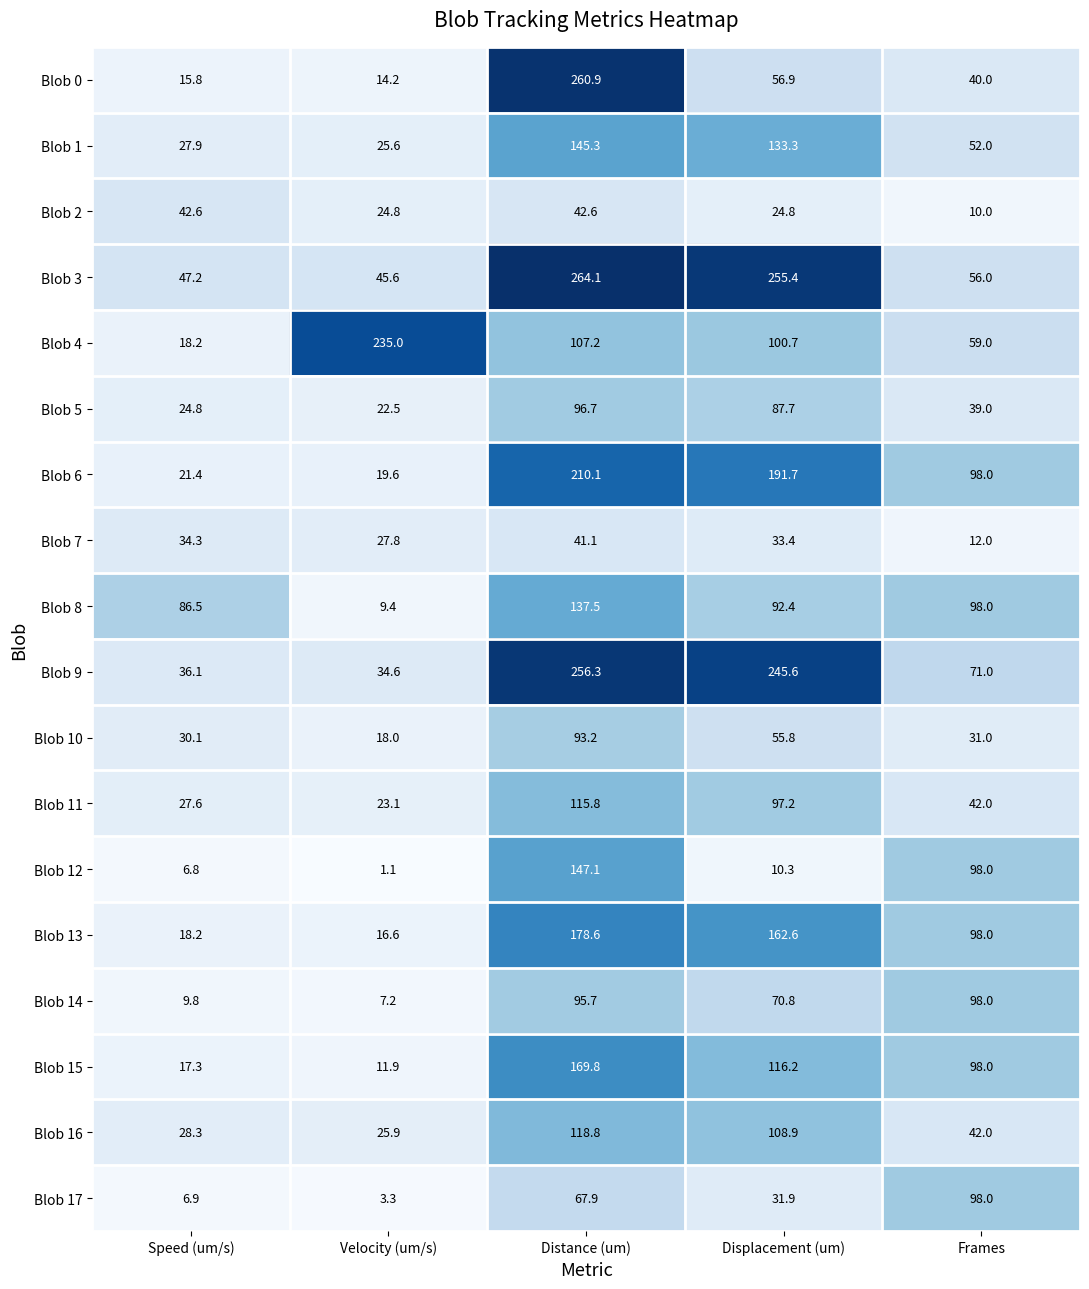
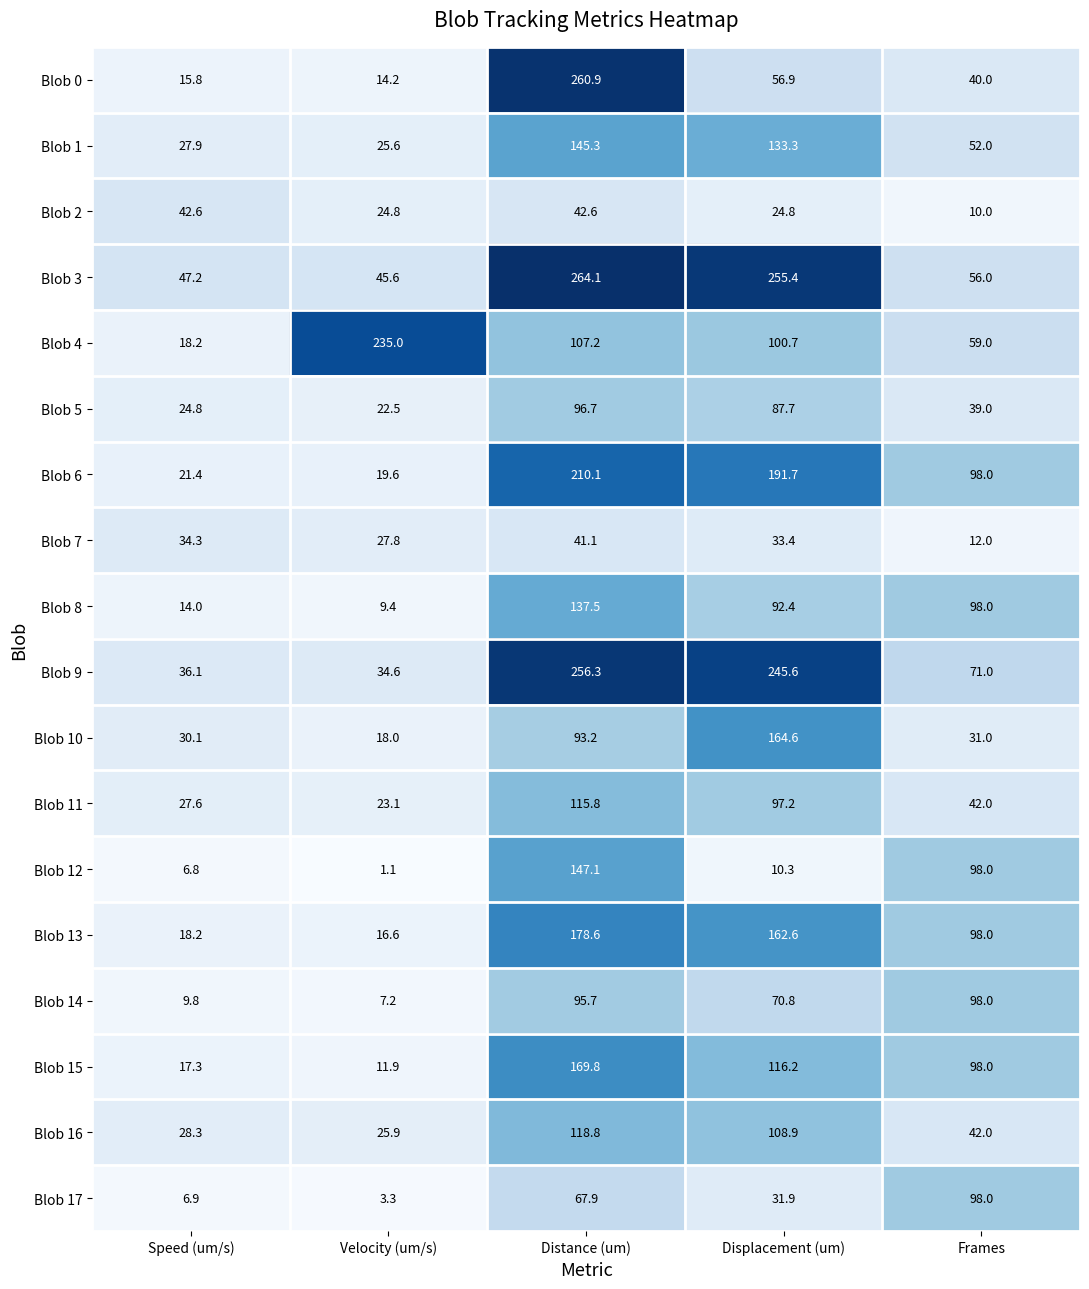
Blob 8, Speed (um/s): 86.5 -> 14.0
Blob 10, Displacement (um): 55.8 -> 164.6
